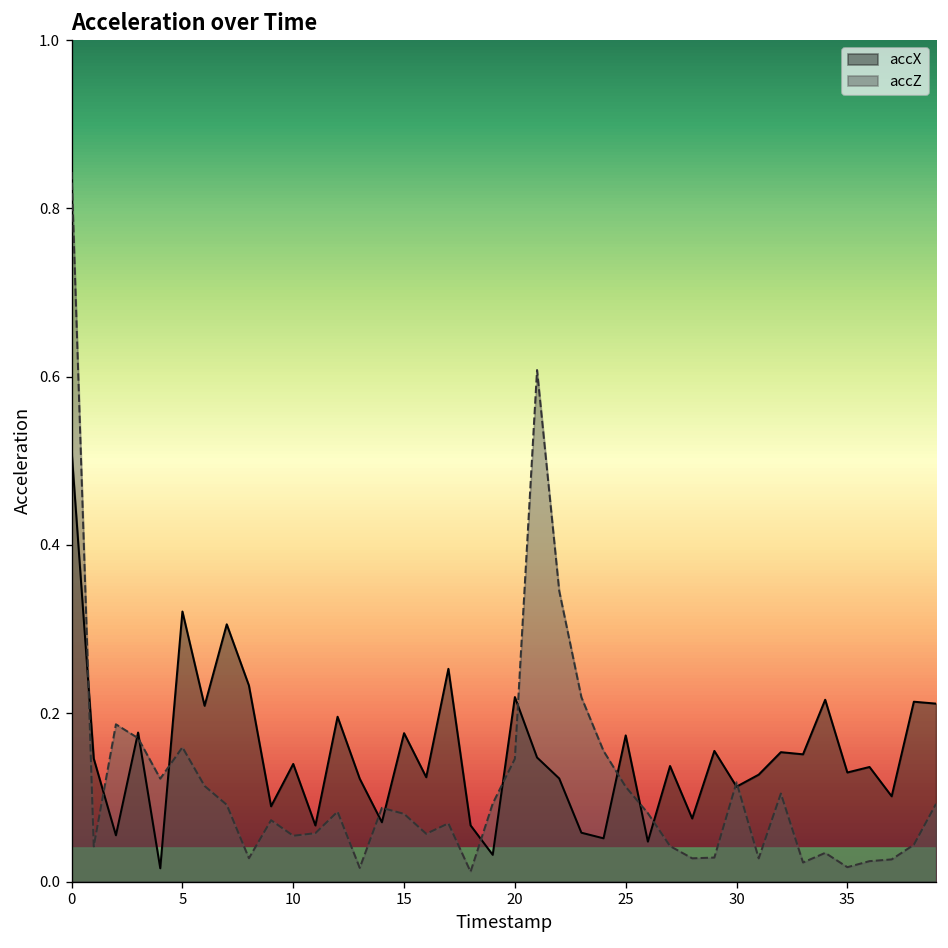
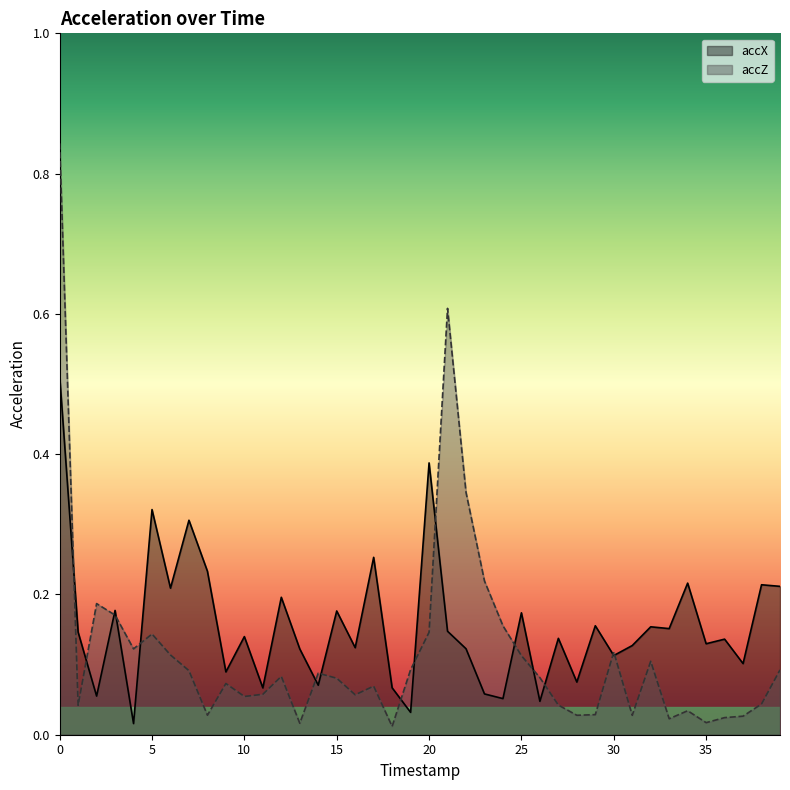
accZ, 5: 0.16 -> 0.14
accX, 20: 0.22 -> 0.39
